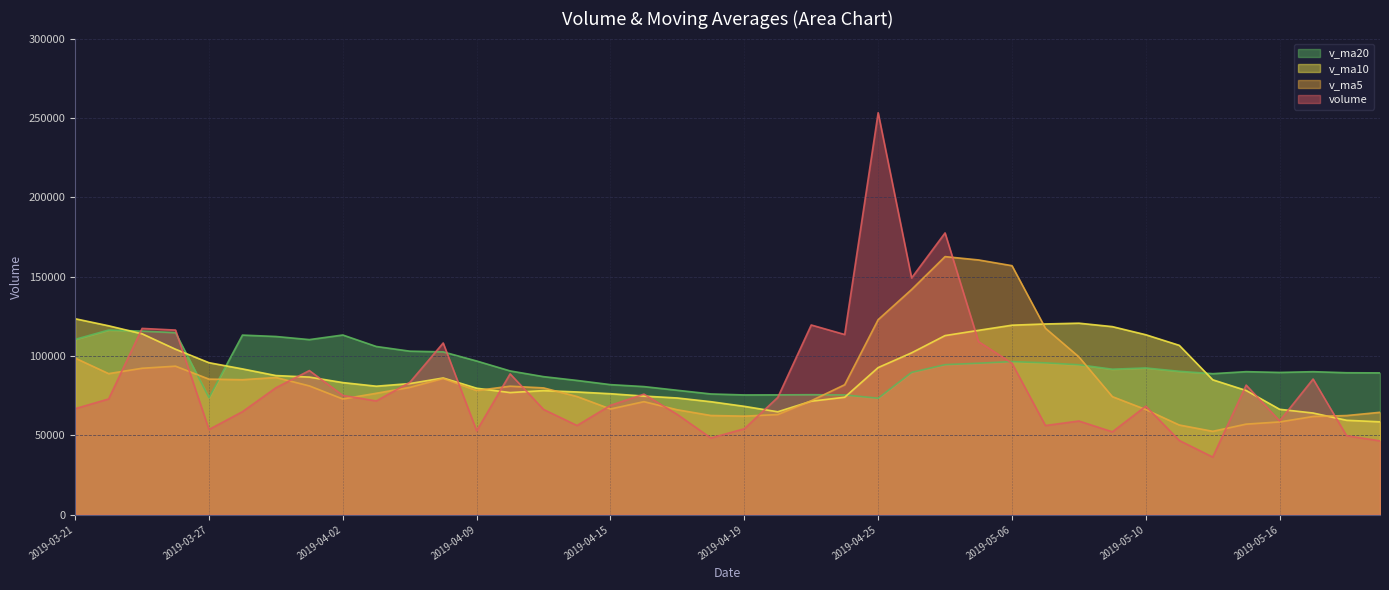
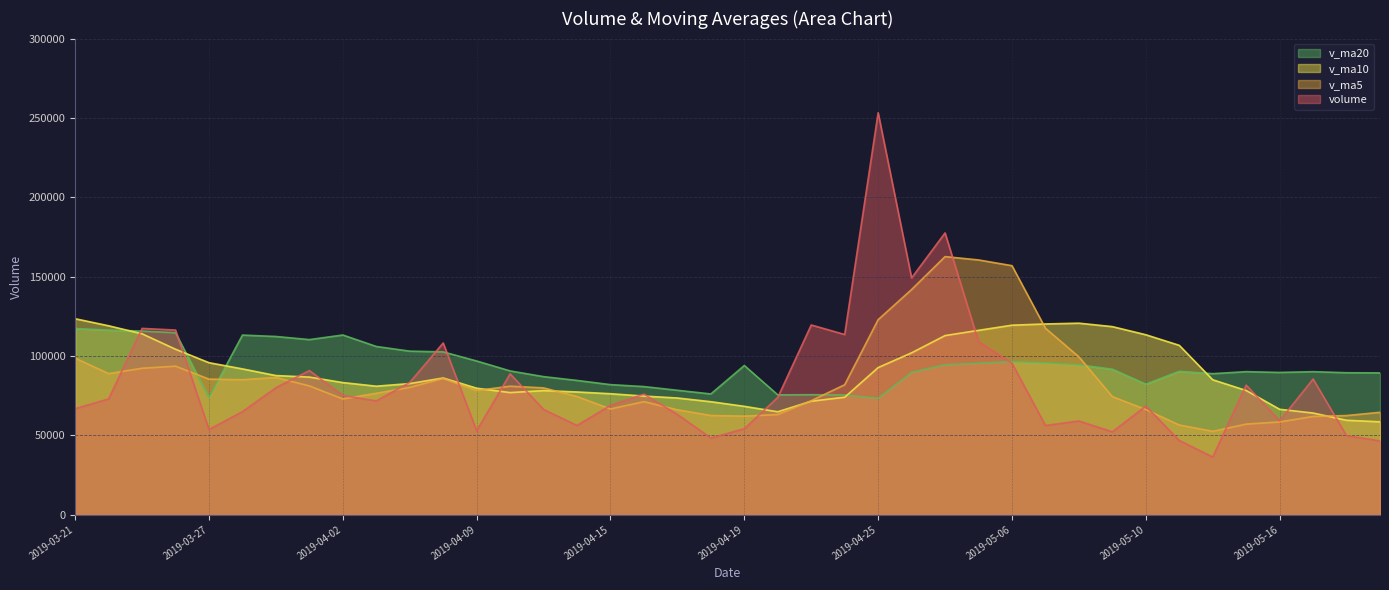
v_ma20, 2019-03-21: 110000 -> 117000
v_ma20, 2019-04-19: 75000 -> 94000
v_ma20, 2019-05-10: 92000 -> 82000
